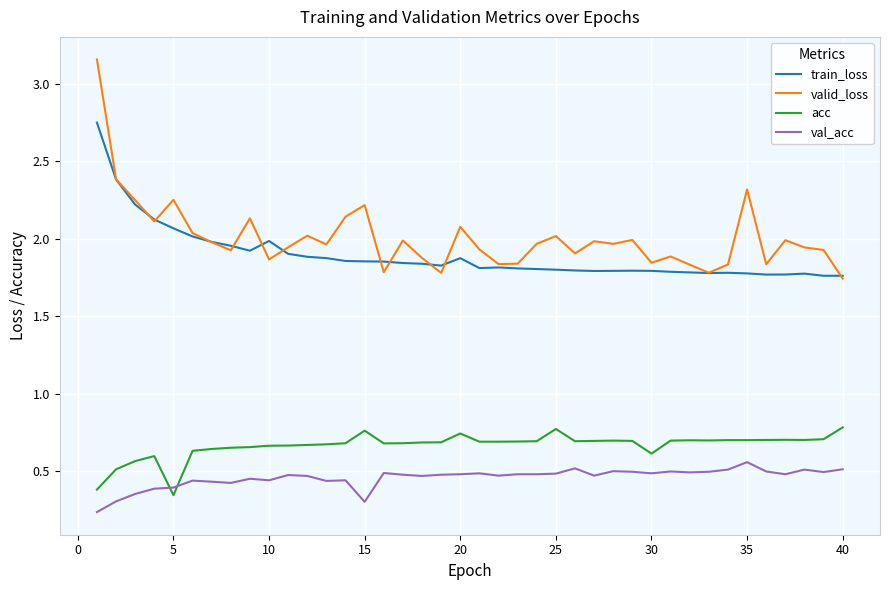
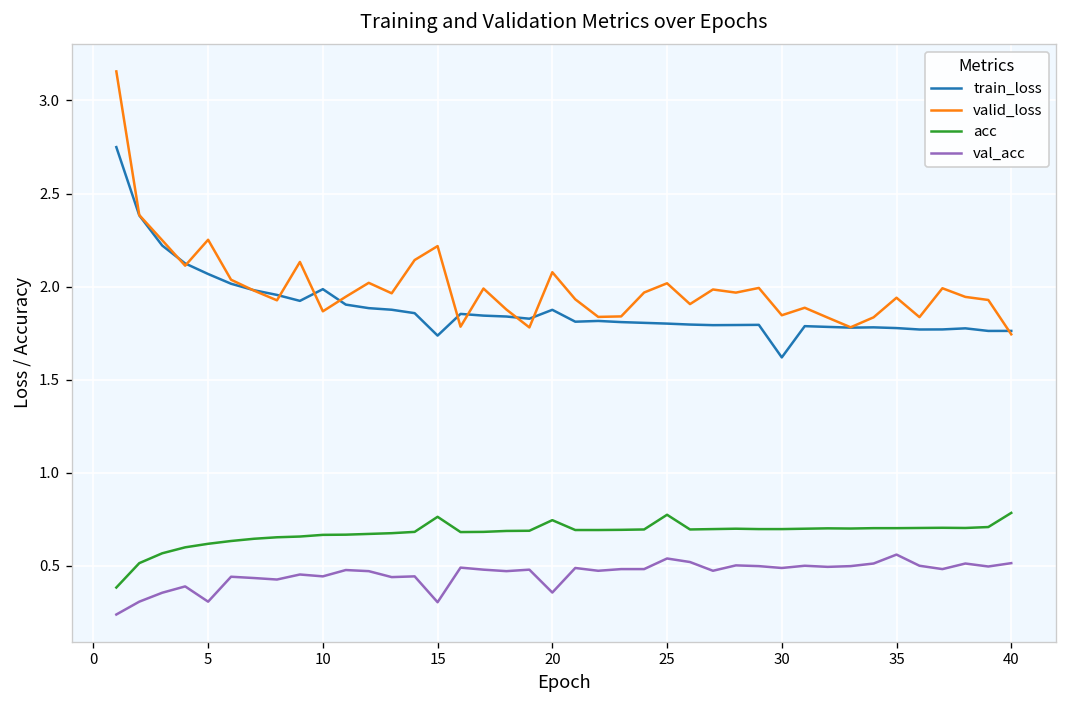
acc, 5: 0.35 -> 0.62
val_acc, 5: 0.40 -> 0.31
train_loss, 15: 1.85 -> 1.74
val_acc, 20: 0.48 -> 0.36
val_acc, 25: 0.49 -> 0.54
train_loss, 30: 1.79 -> 1.62
acc, 30: 0.62 -> 0.70
valid_loss, 35: 2.32 -> 1.94
